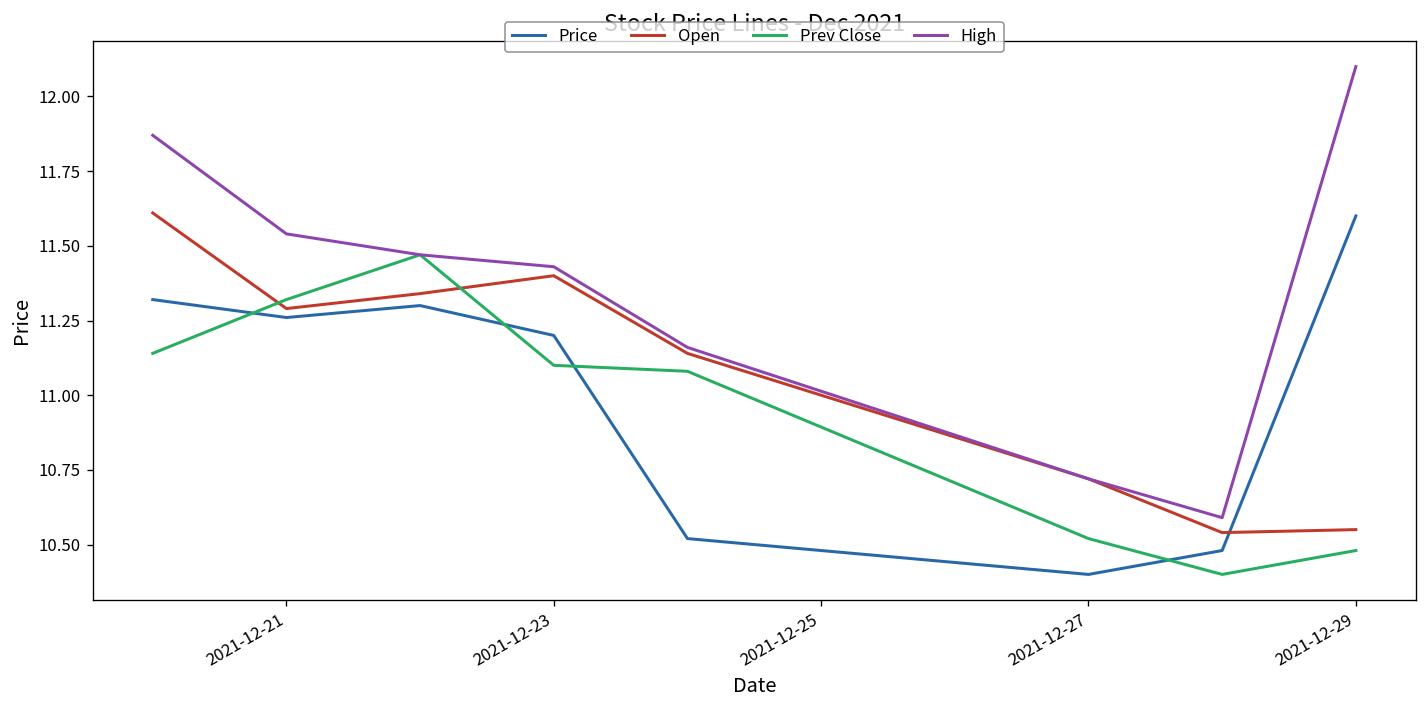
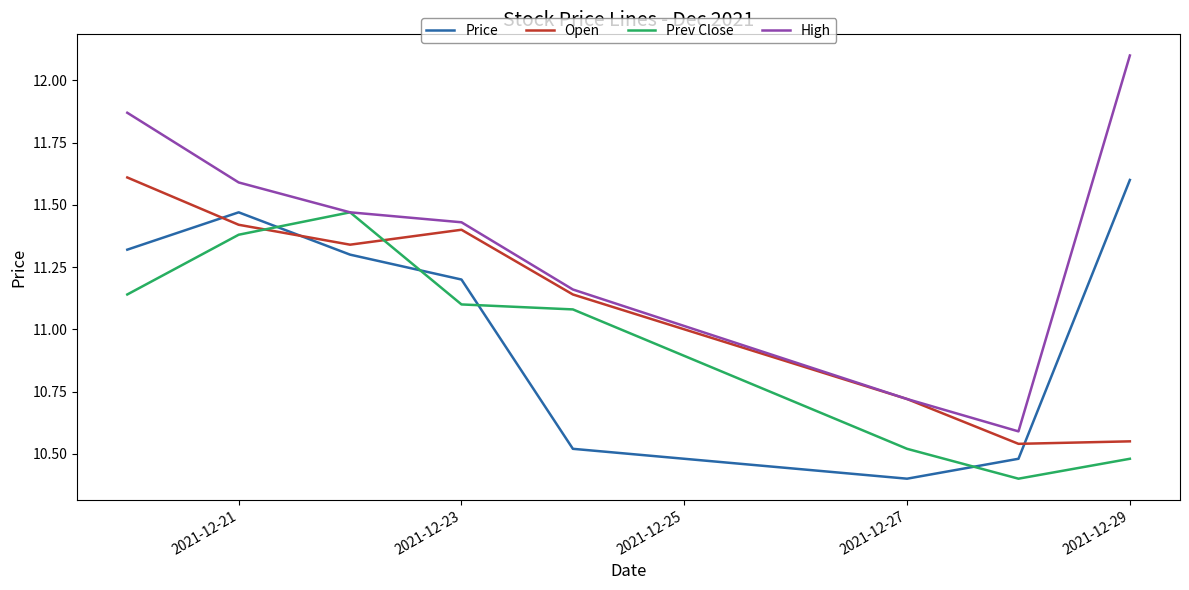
Price, 2021-12-21: 11.26 -> 11.47
Open, 2021-12-21: 11.29 -> 11.42
Prev Close, 2021-12-21: 11.32 -> 11.38
High, 2021-12-21: 11.54 -> 11.59
